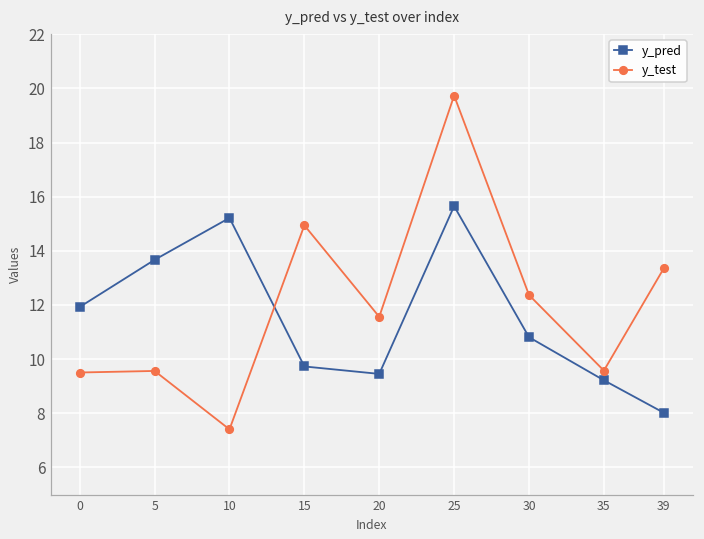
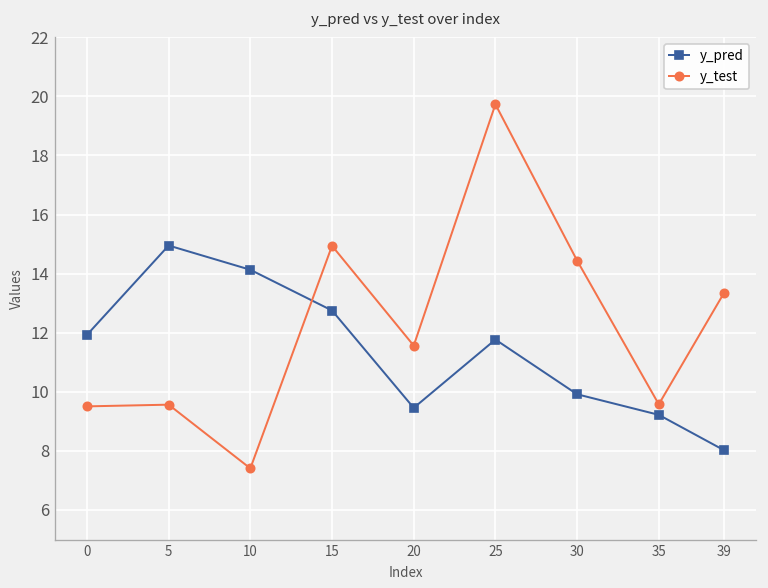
y_pred, 5: 13.7 -> 15.0
y_pred, 10: 15.2 -> 14.1
y_pred, 15: 9.7 -> 12.8
y_pred, 25: 15.7 -> 11.8
y_pred, 30: 10.8 -> 9.9
y_test, 30: 12.4 -> 14.4
